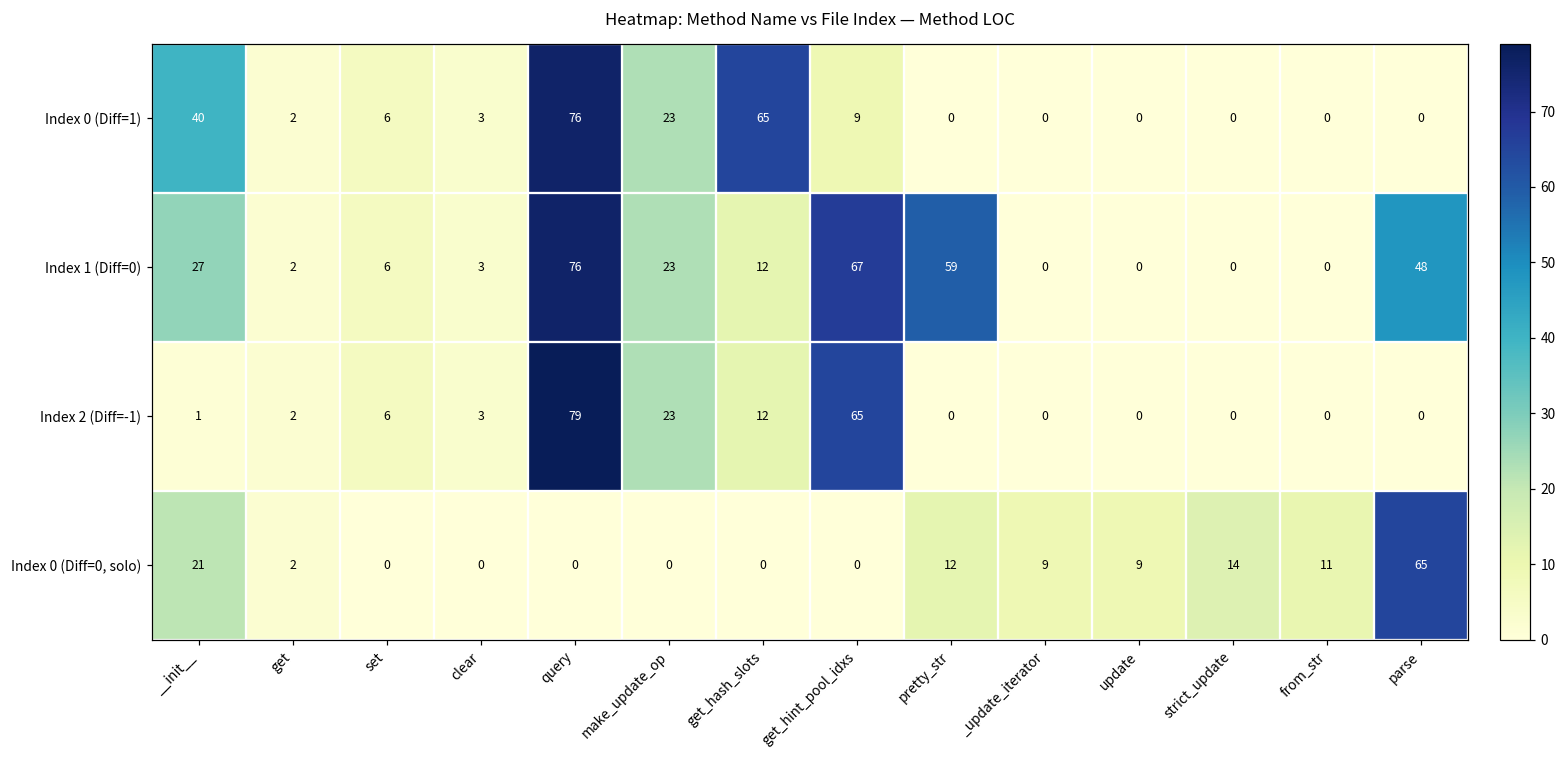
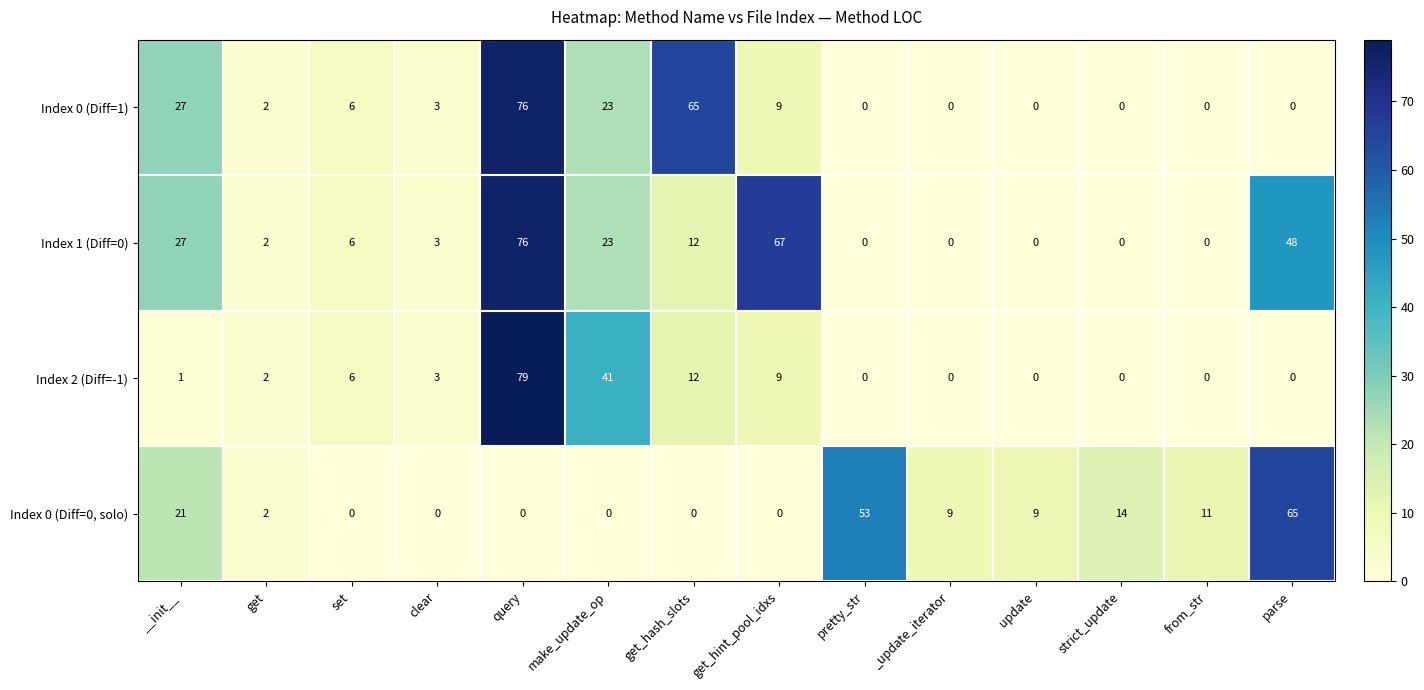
Index 0 (Diff=1), __init__: 40 -> 27
Index 1 (Diff=0), pretty_str: 59 -> 0
Index 2 (Diff=-1), make_update_op: 23 -> 41
Index 2 (Diff=-1), get_hint_pool_idxs: 65 -> 9
Index 0 (Diff=0, solo), pretty_str: 12 -> 53
